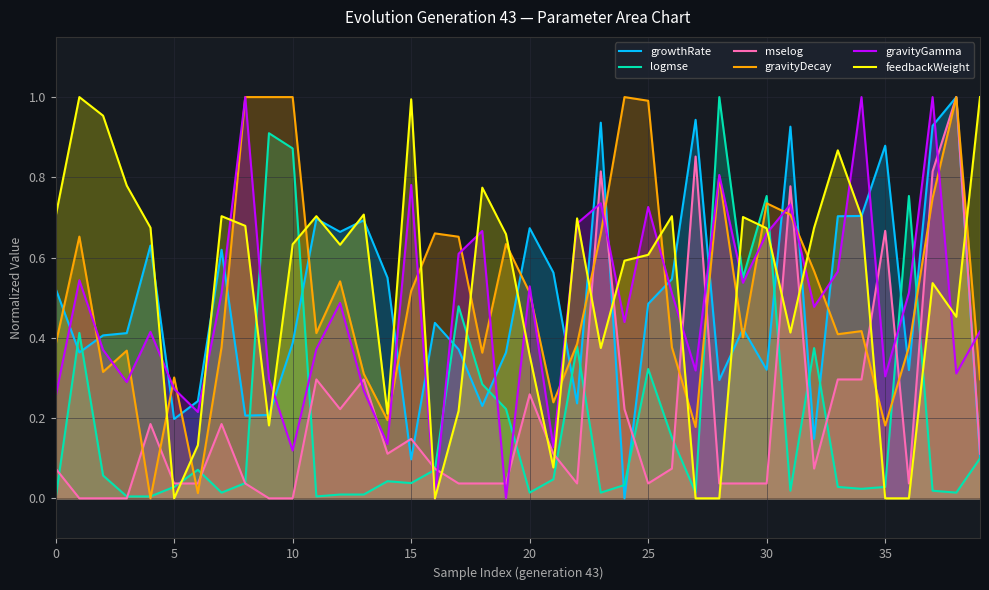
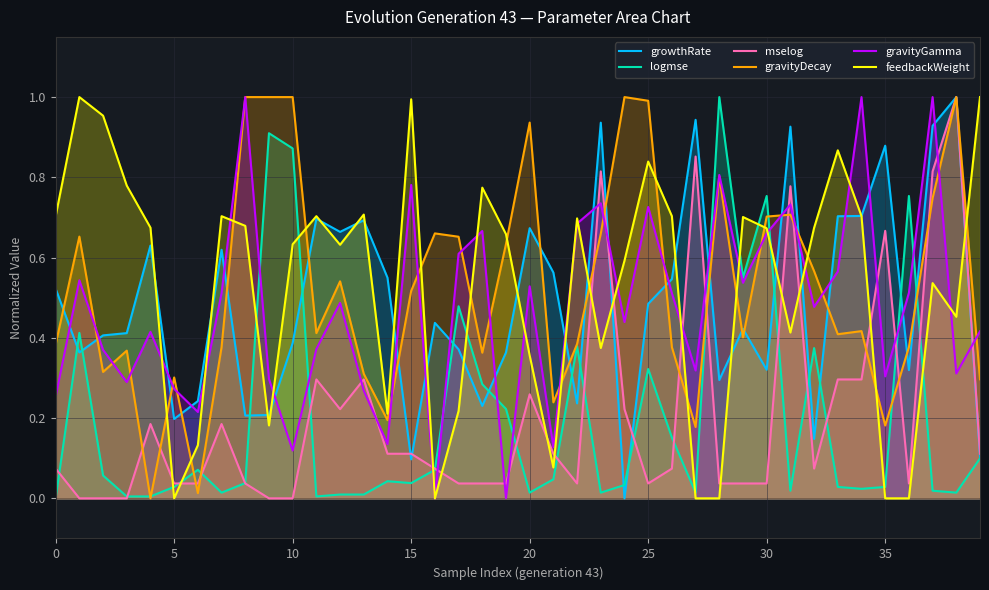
mselog, 15: 0.15 -> 0.11
gravityDecay, 20: 0.51 -> 0.94
feedbackWeight, 25: 0.61 -> 0.84
gravityDecay, 30: 0.74 -> 0.70
